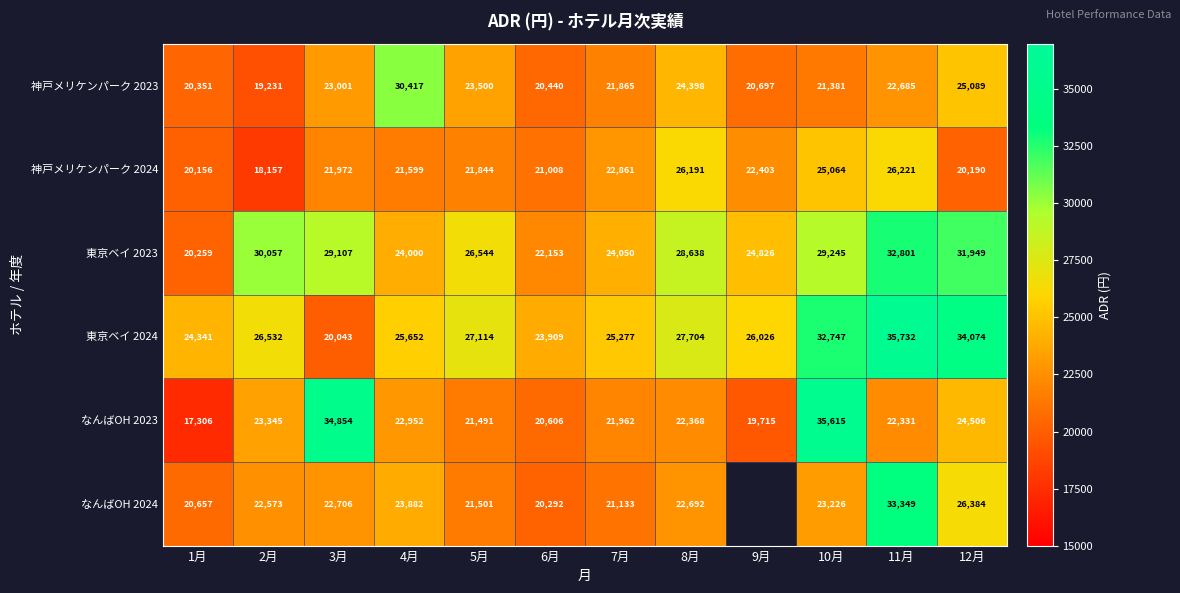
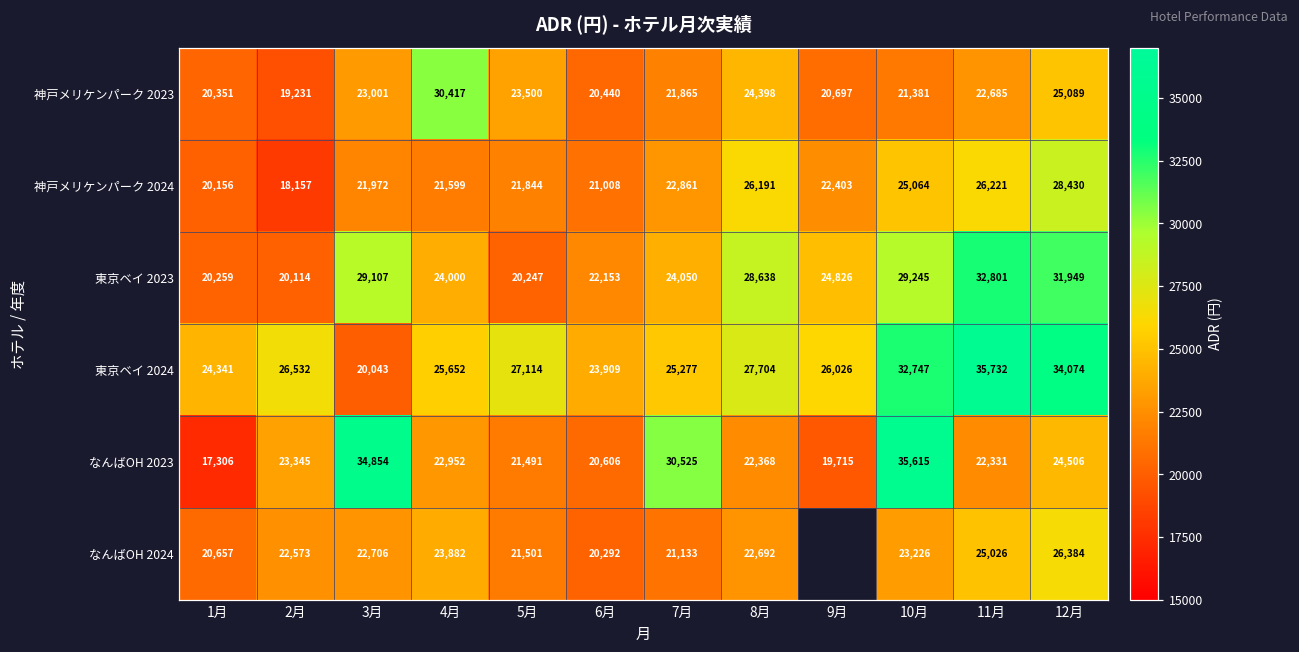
神戸メリケンパーク 2024, 12月: 20,190 -> 28,430
東京ベイ 2023, 2月: 30,057 -> 20,114
東京ベイ 2023, 5月: 26,544 -> 20,247
なんばOH 2023, 7月: 21,962 -> 30,525
なんばOH 2024, 11月: 33,349 -> 25,026
